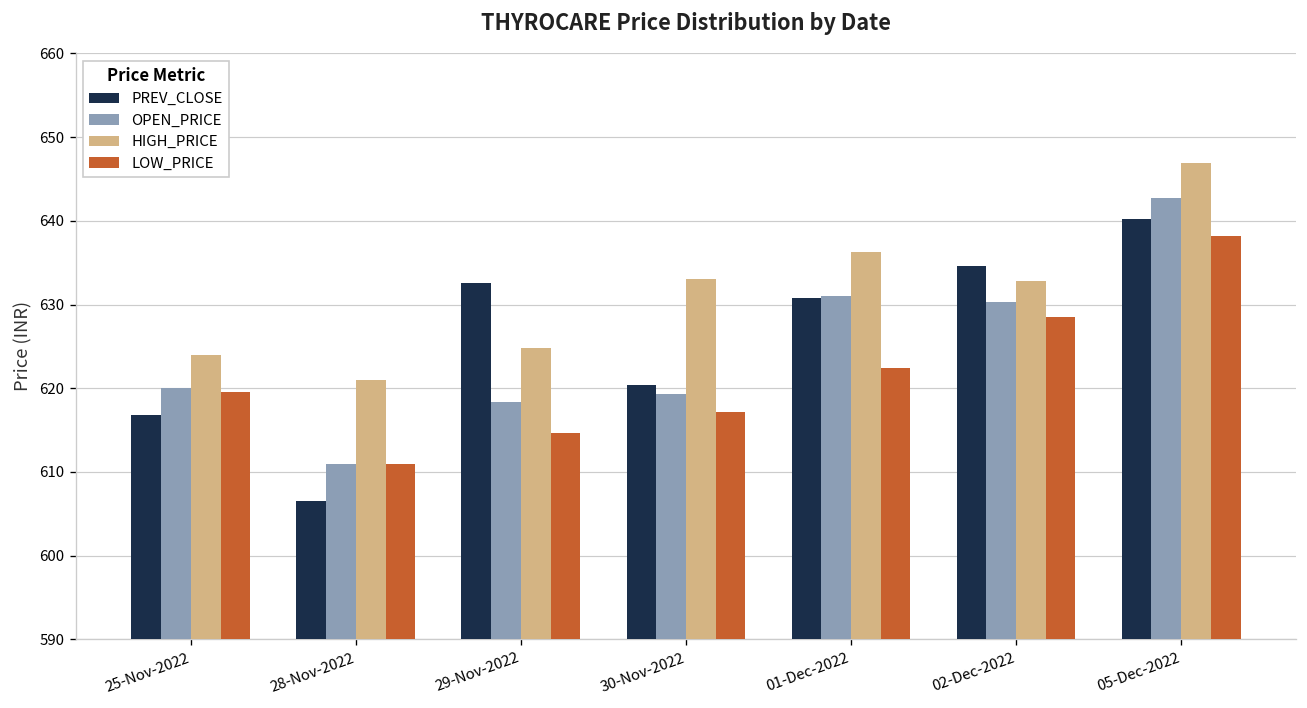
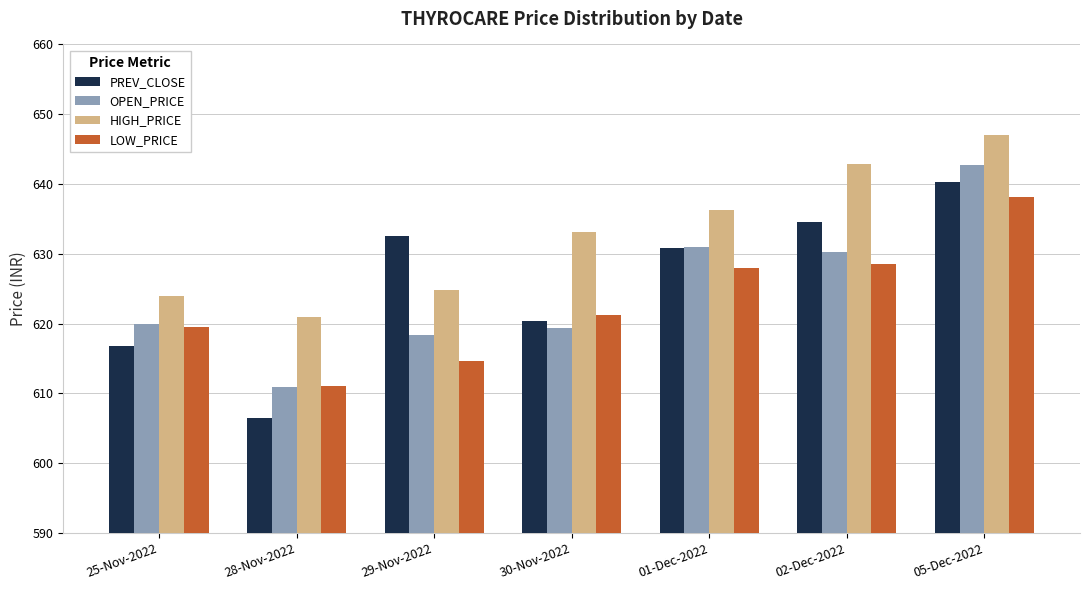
LOW_PRICE, 30-Nov-2022: 617 -> 621
LOW_PRICE, 01-Dec-2022: 622 -> 628
HIGH_PRICE, 02-Dec-2022: 633 -> 643
